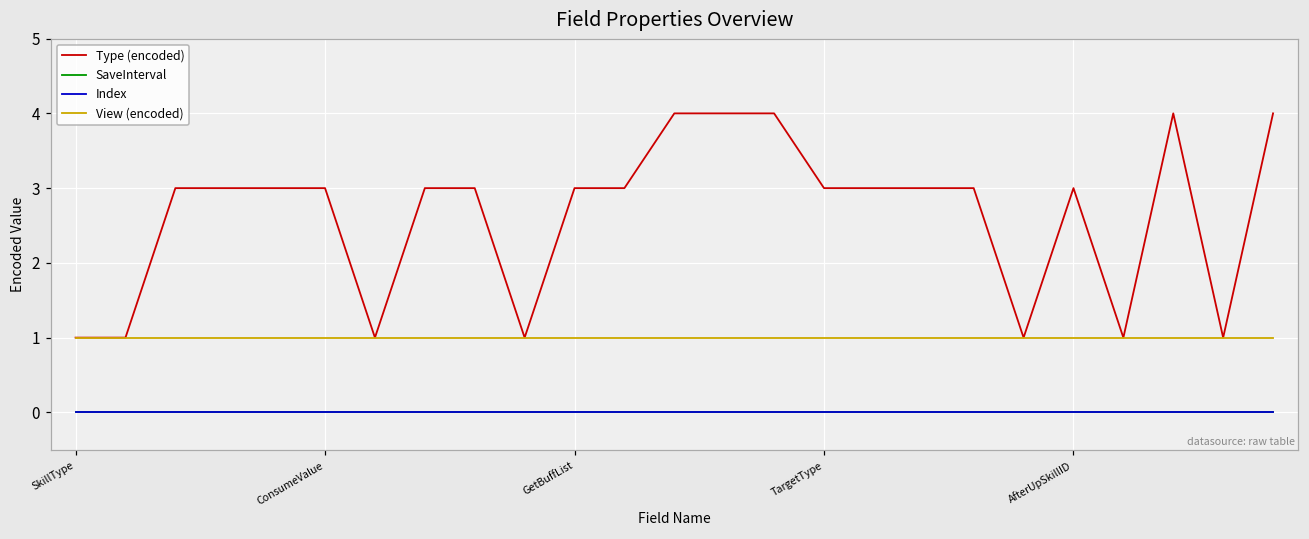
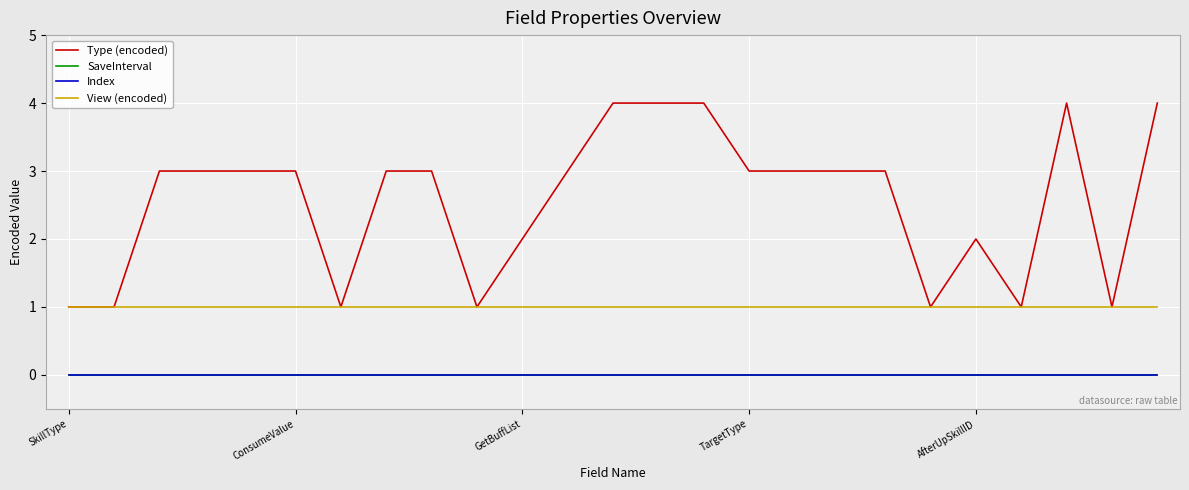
Type (encoded), GetBuffList: 3 -> 2
Type (encoded), AfterUpSkillID: 3 -> 2
